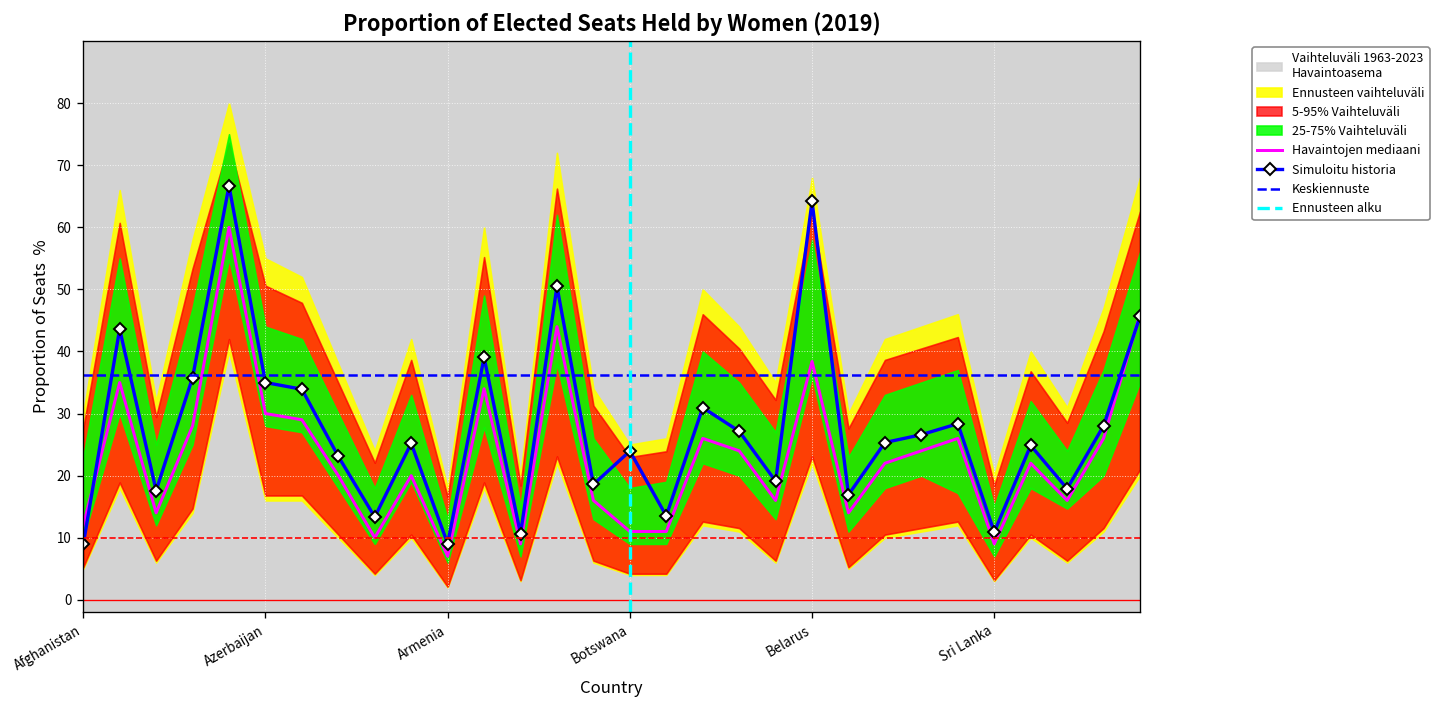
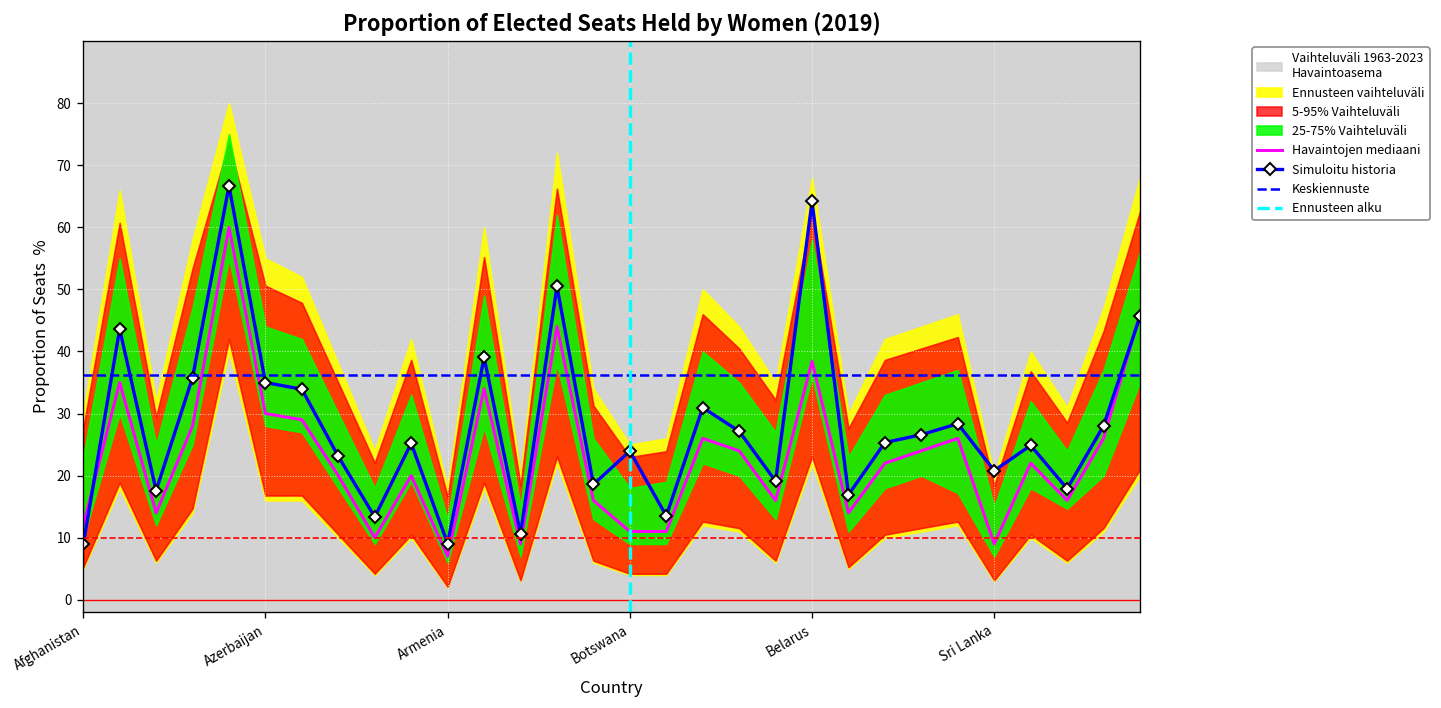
Simuloitu historia, Sri Lanka: 11 -> 21
